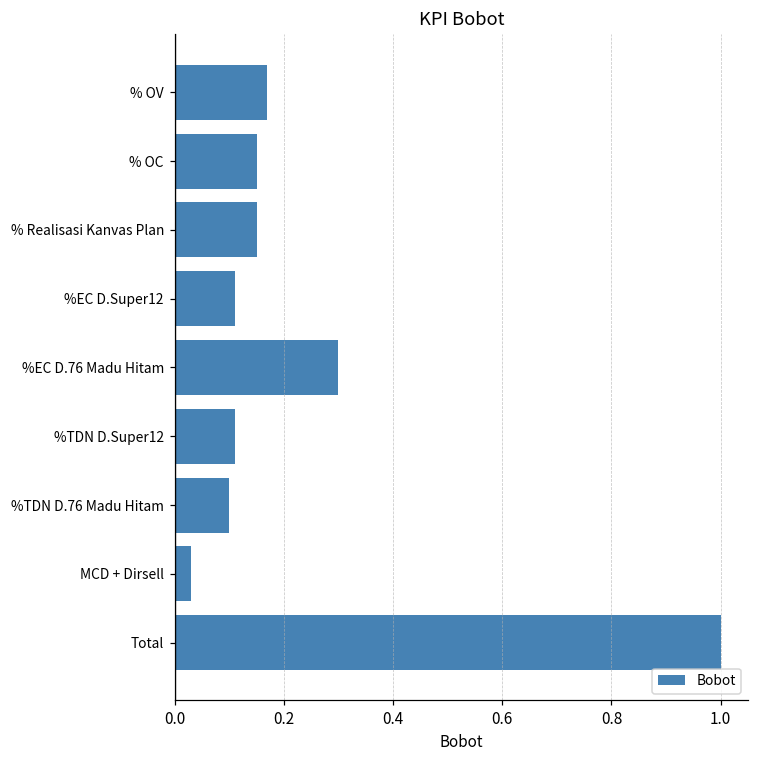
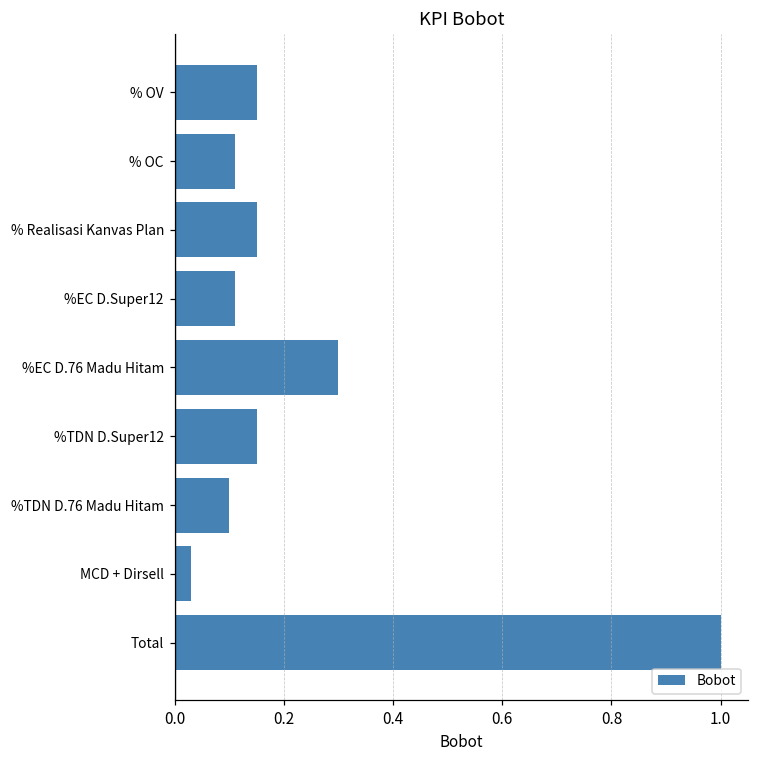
% OV: 0.17 -> 0.15
% OC: 0.15 -> 0.11
%TDN D.Super12: 0.11 -> 0.15
